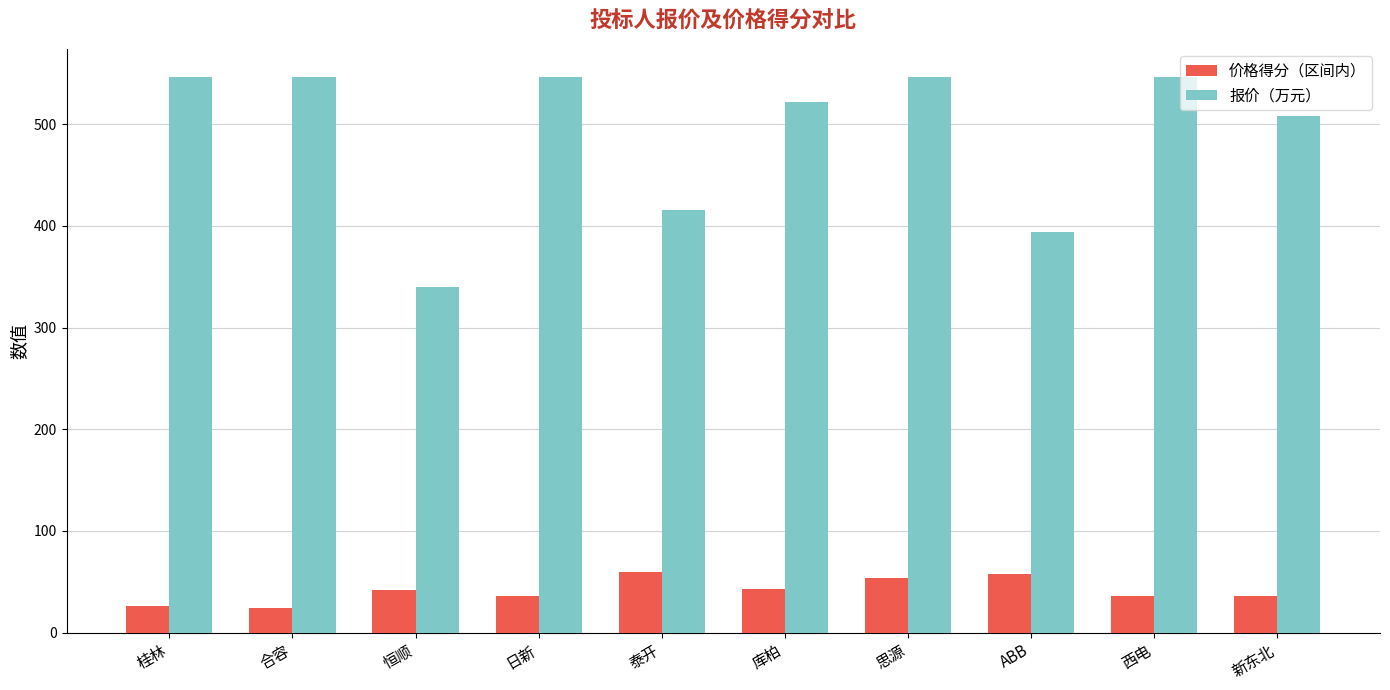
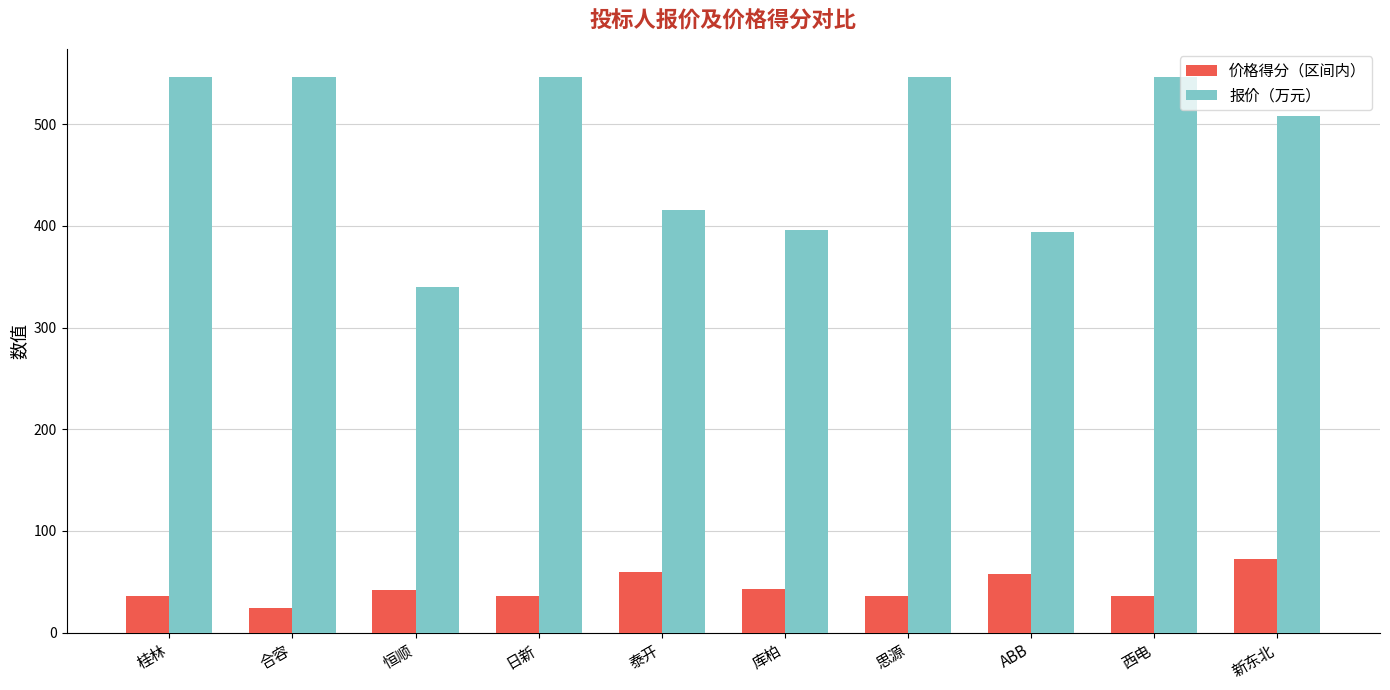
价格得分（区间内）, 桂林: 26 -> 36
报价（万元）, 库柏: 522 -> 396
价格得分（区间内）, 思源: 54 -> 36
价格得分（区间内）, 新东北: 37 -> 73
